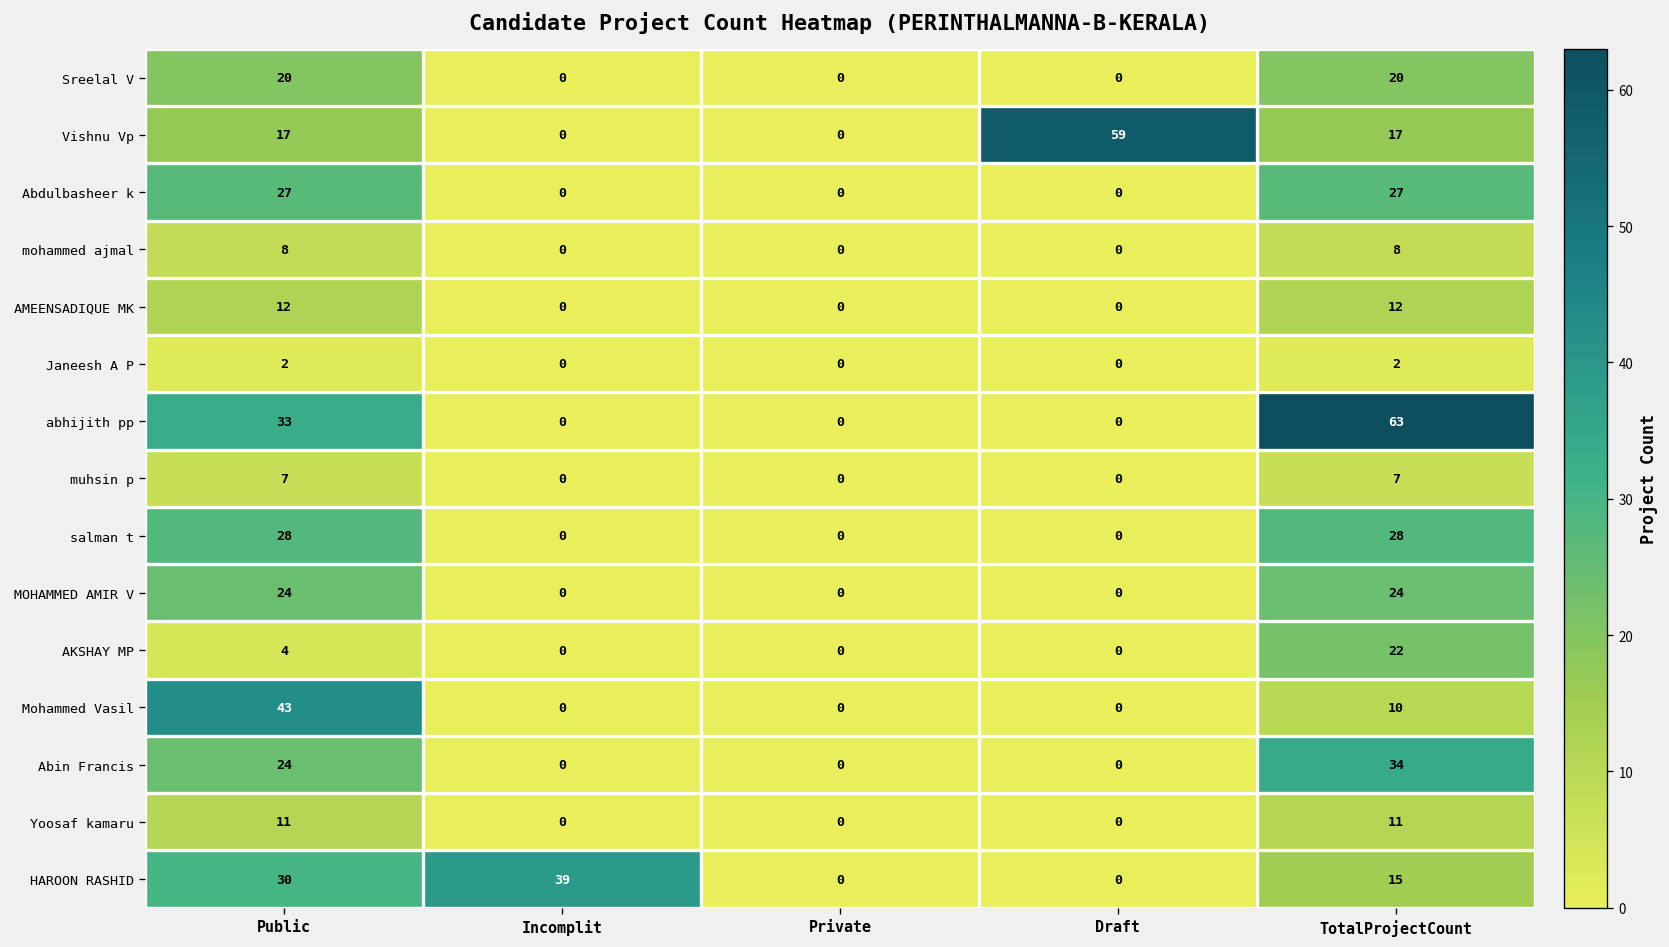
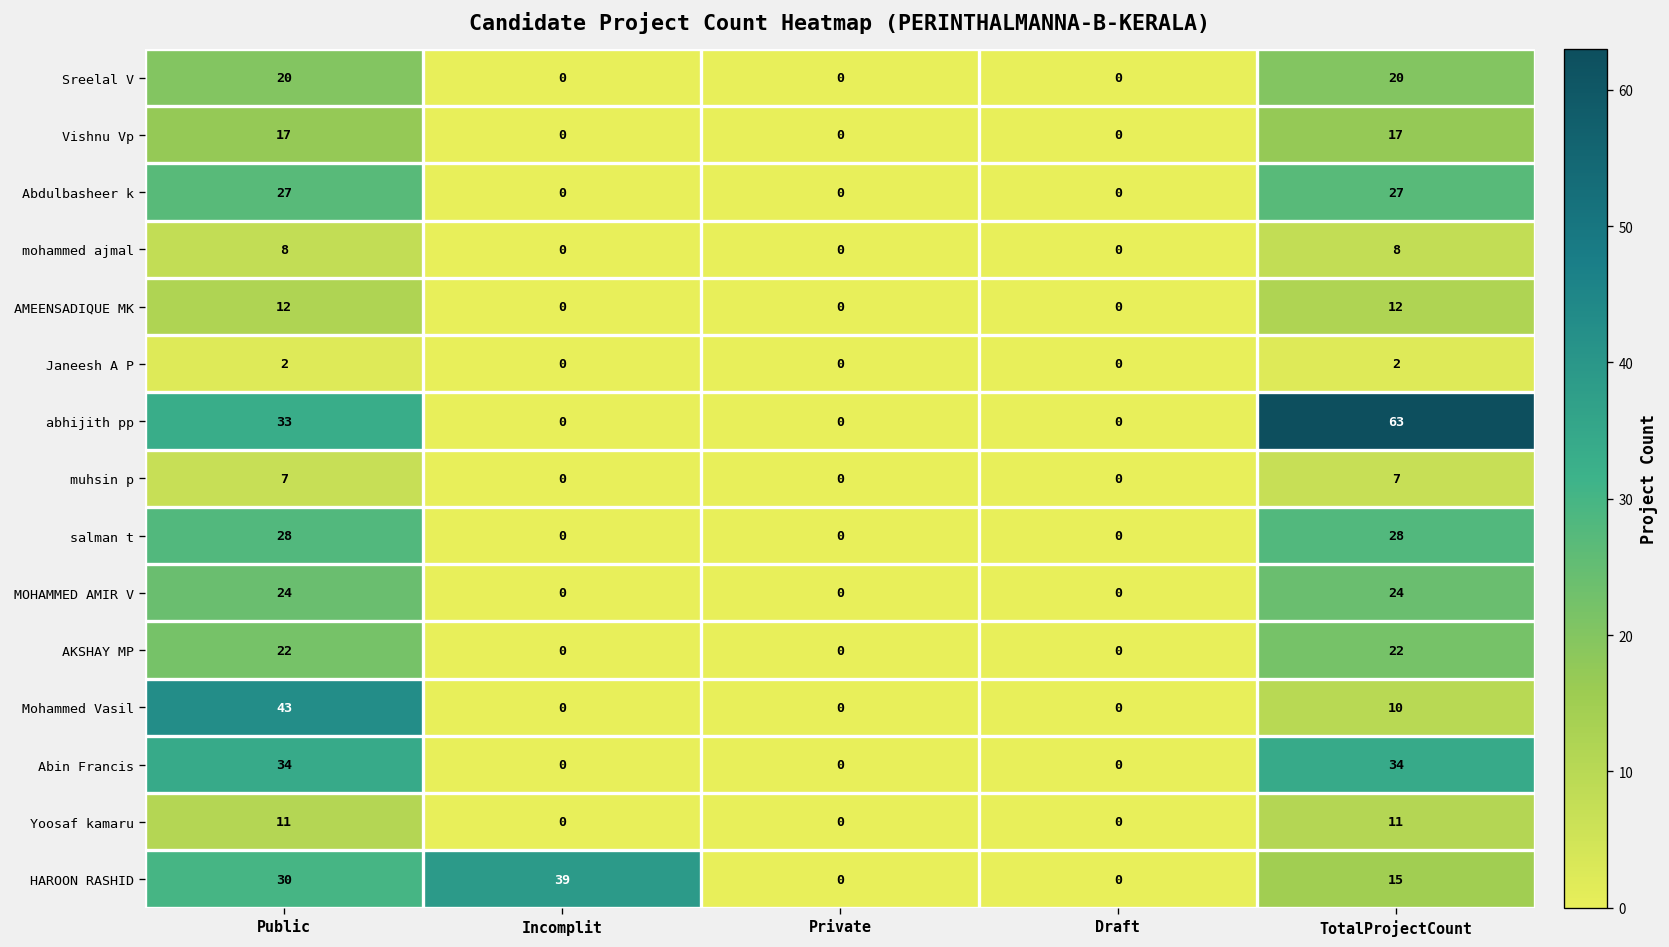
Vishnu Vp, Draft: 59 -> 0
AKSHAY MP, Public: 4 -> 22
Abin Francis, Public: 24 -> 34
